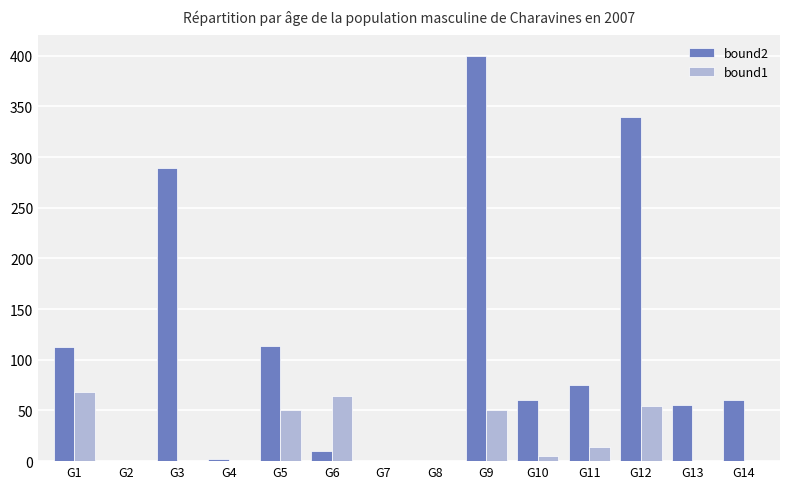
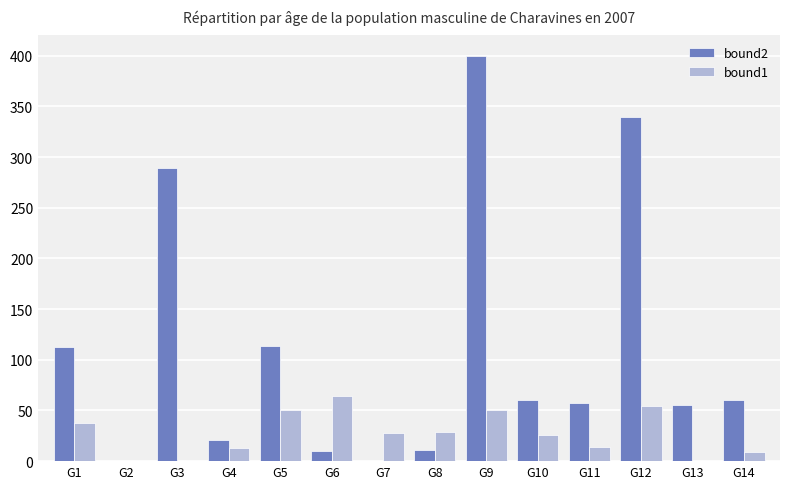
bound1, G1: 69 -> 38
bound2, G4: 2 -> 20
bound1, G4: 1 -> 13
bound1, G7: 0 -> 28
bound2, G8: 0 -> 11
bound1, G8: 0 -> 29
bound1, G10: 5 -> 25
bound2, G11: 75 -> 57
bound1, G14: 0 -> 9
